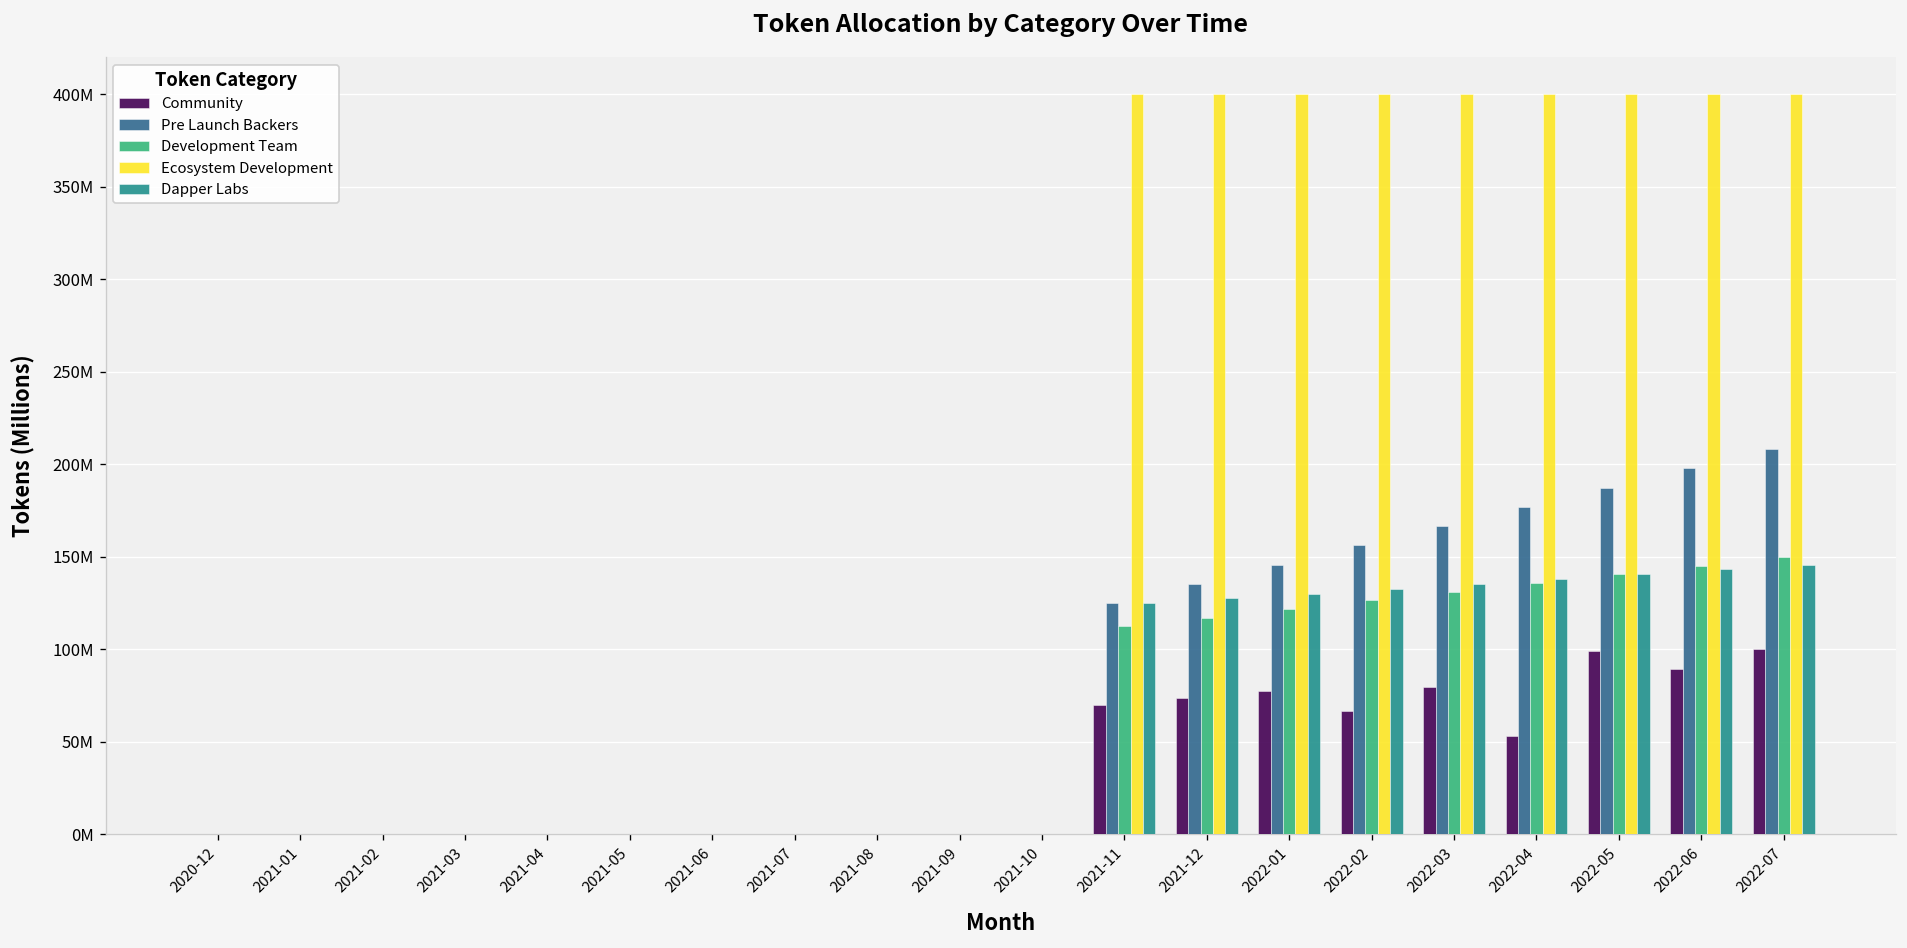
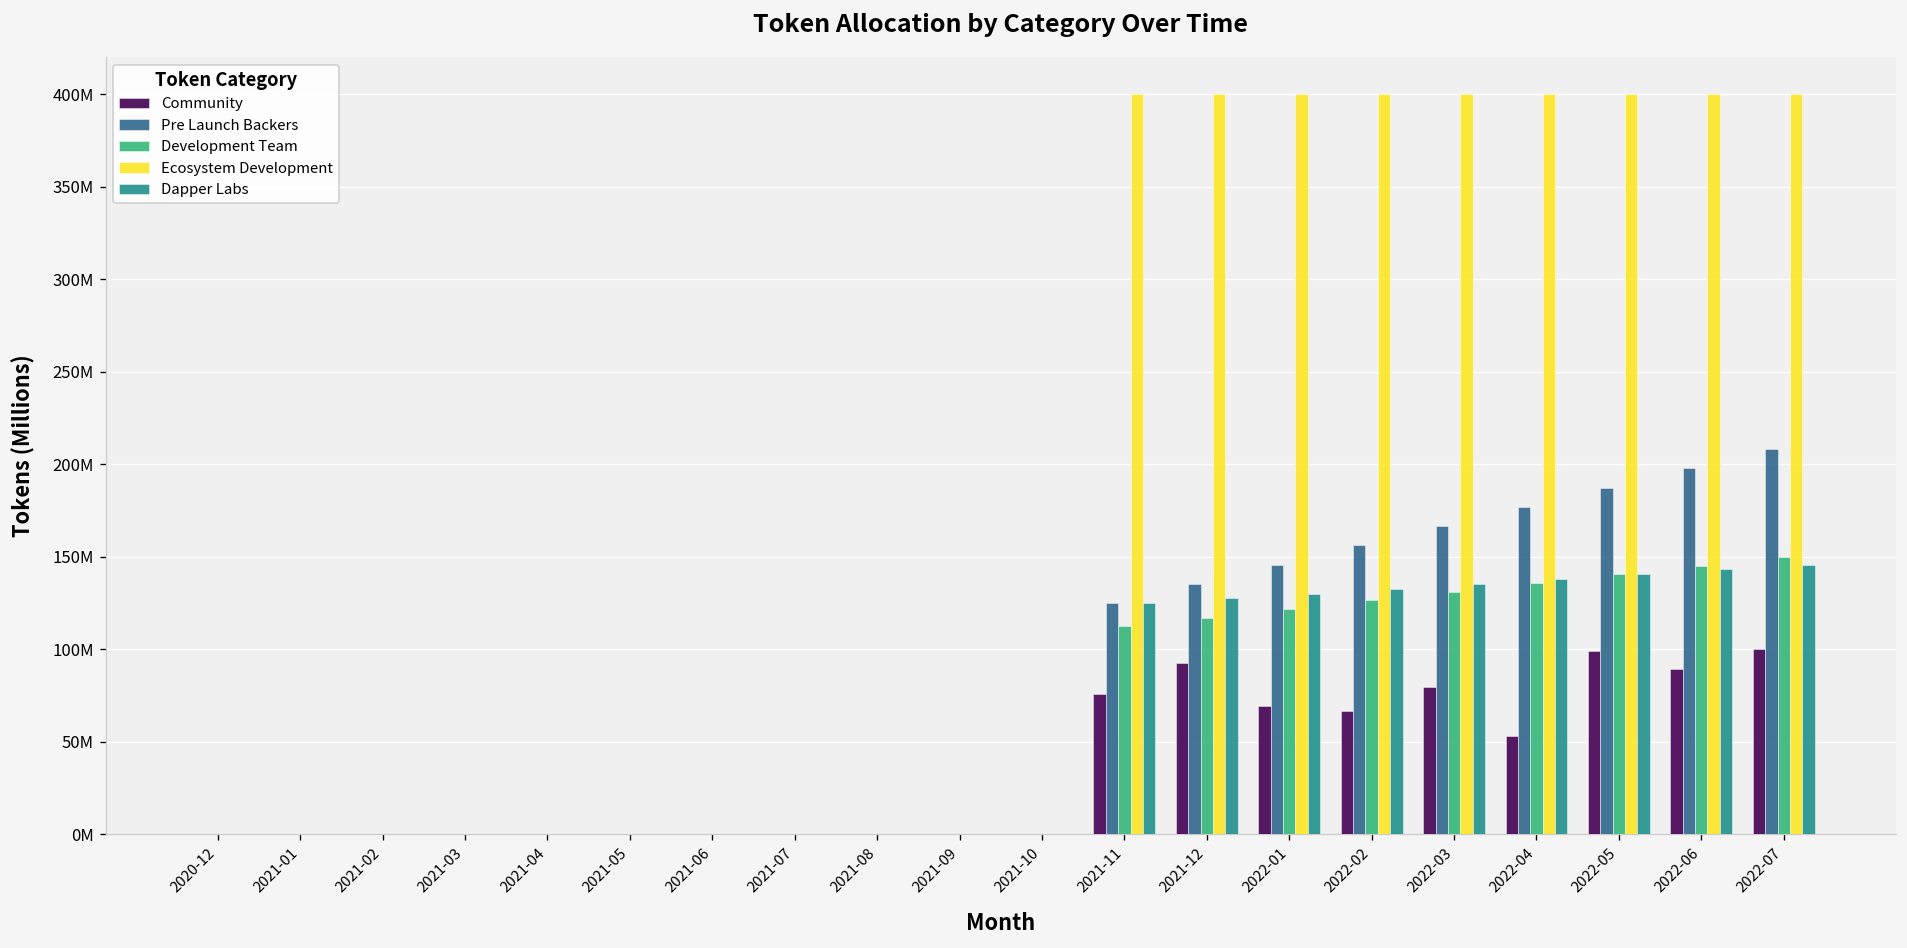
Community, 2021-11: 70000000 -> 76000000
Community, 2021-12: 74000000 -> 93000000
Community, 2022-01: 78000000 -> 69000000
